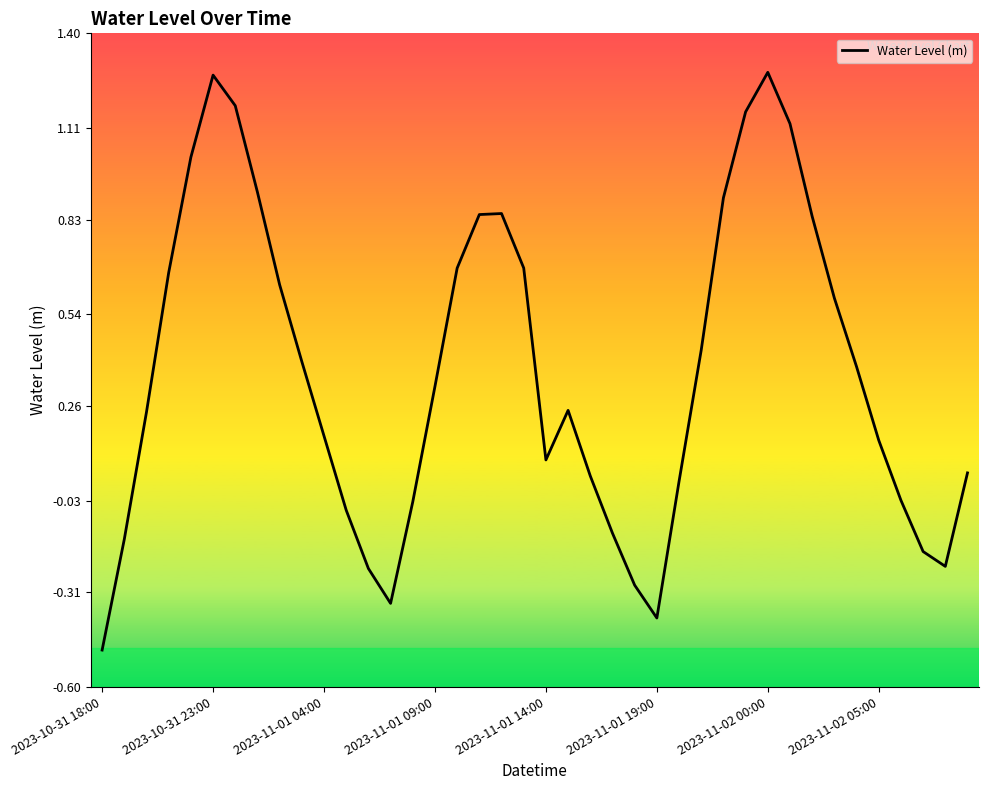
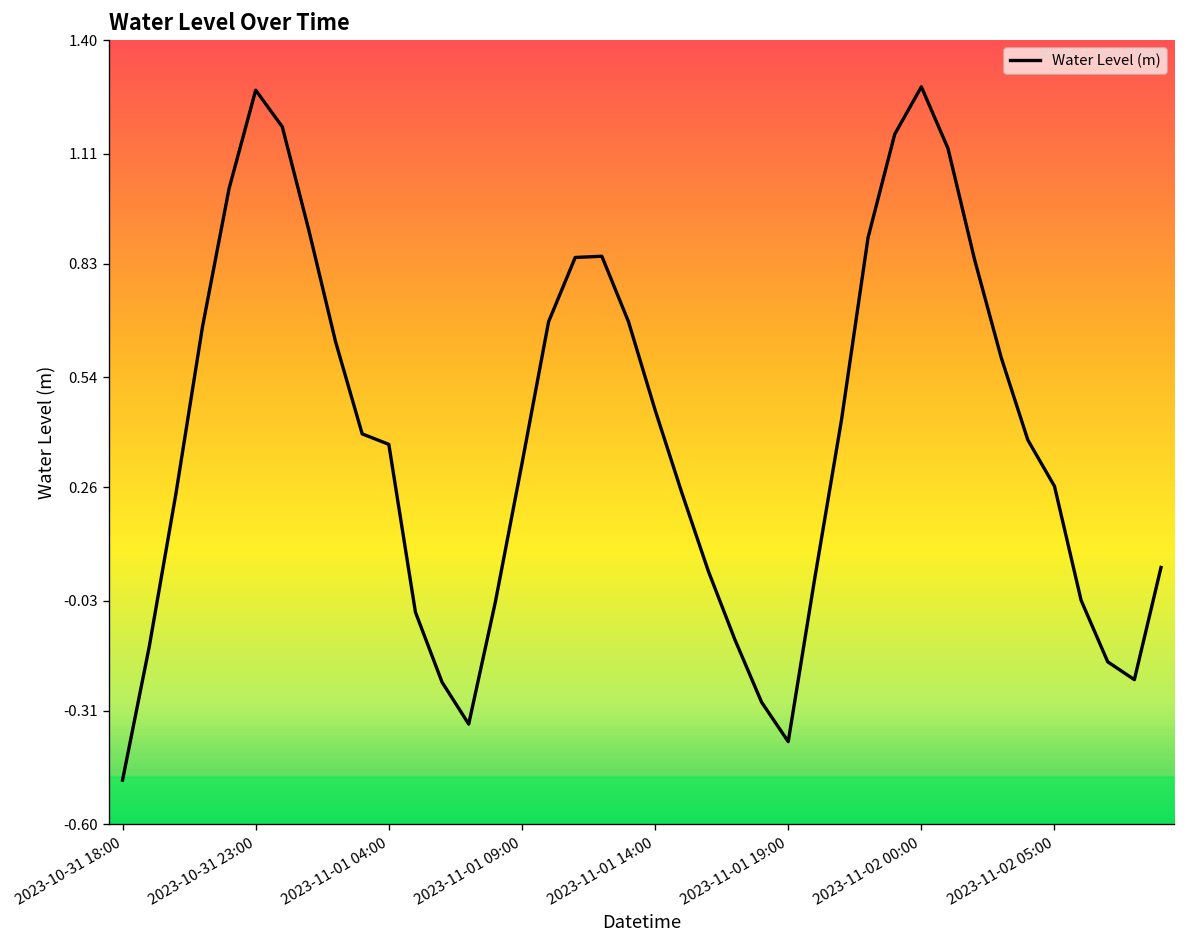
2023-11-01 04:00: 0.17 -> 0.37
2023-11-01 14:00: 0.09 -> 0.46
2023-11-02 05:00: 0.16 -> 0.26
